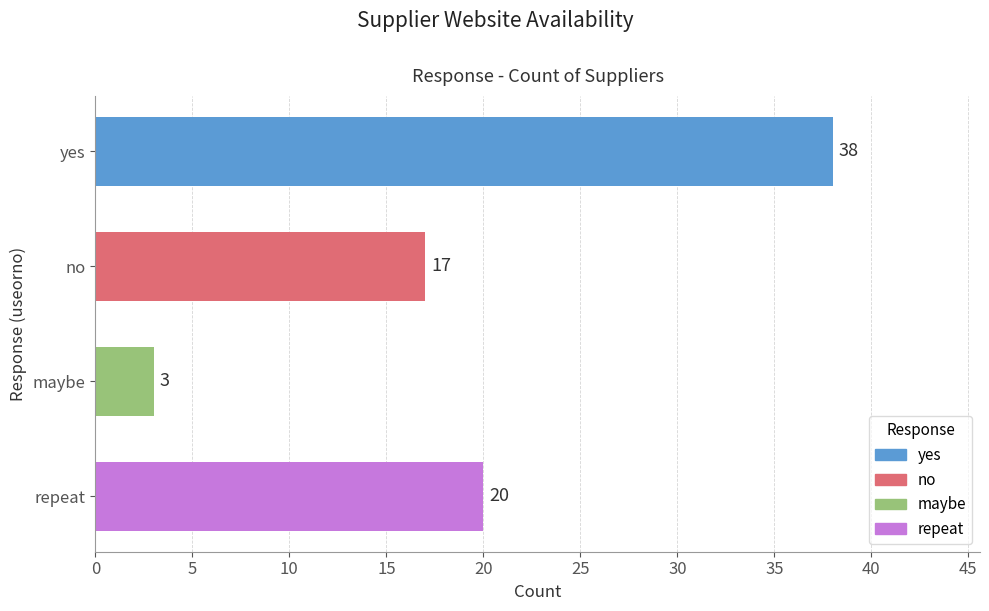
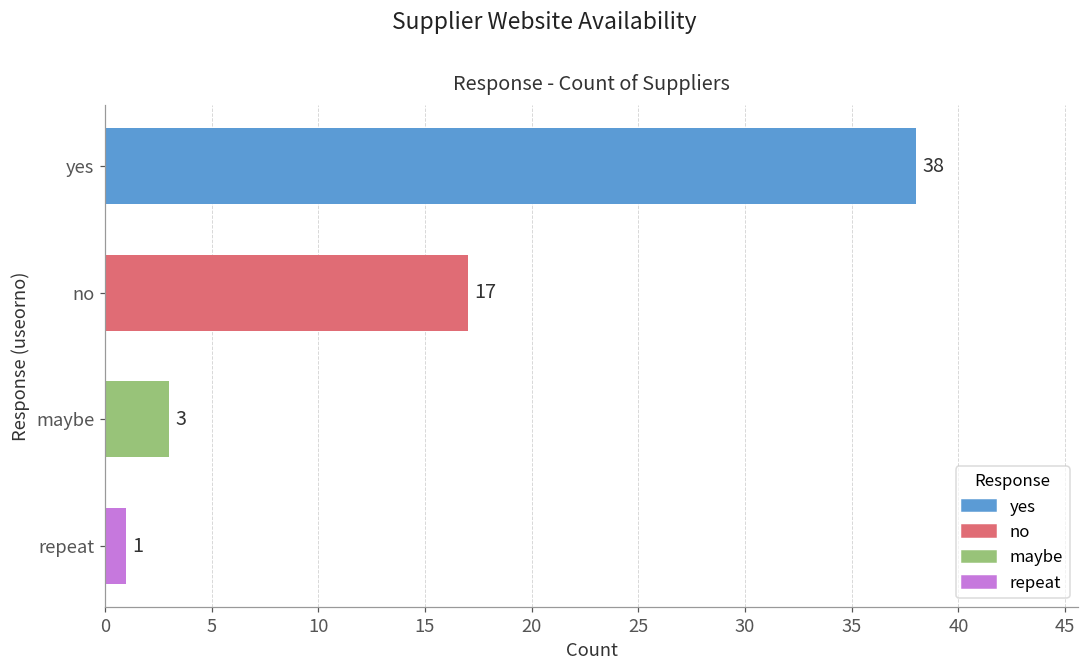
repeat: 20 -> 1
